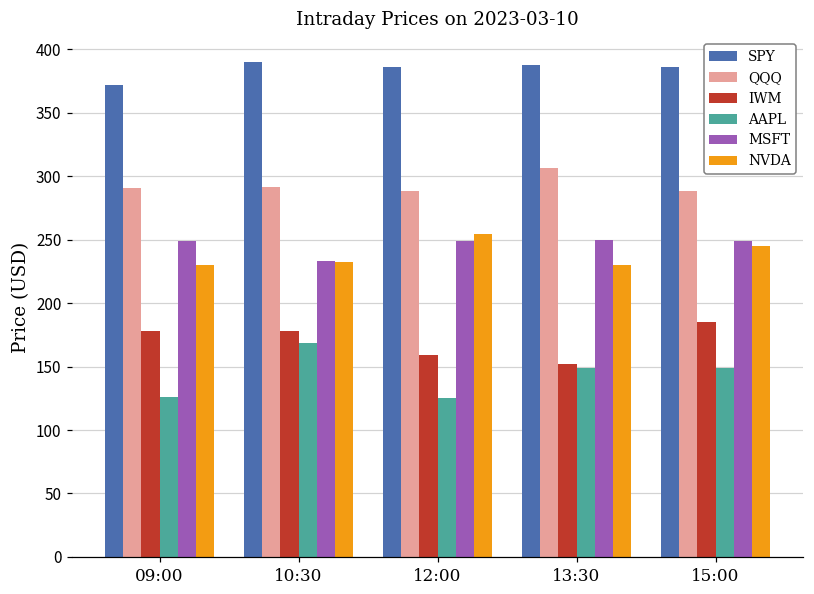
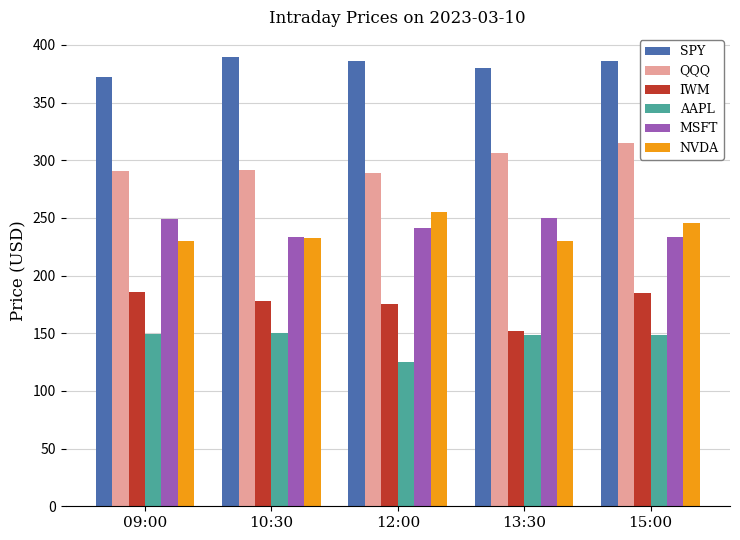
IWM, 09:00: 178 -> 186
AAPL, 09:00: 126 -> 149
AAPL, 10:30: 169 -> 150
IWM, 12:00: 159 -> 175
MSFT, 12:00: 249 -> 241
SPY, 13:30: 387 -> 380
QQQ, 15:00: 289 -> 315
MSFT, 15:00: 249 -> 233
